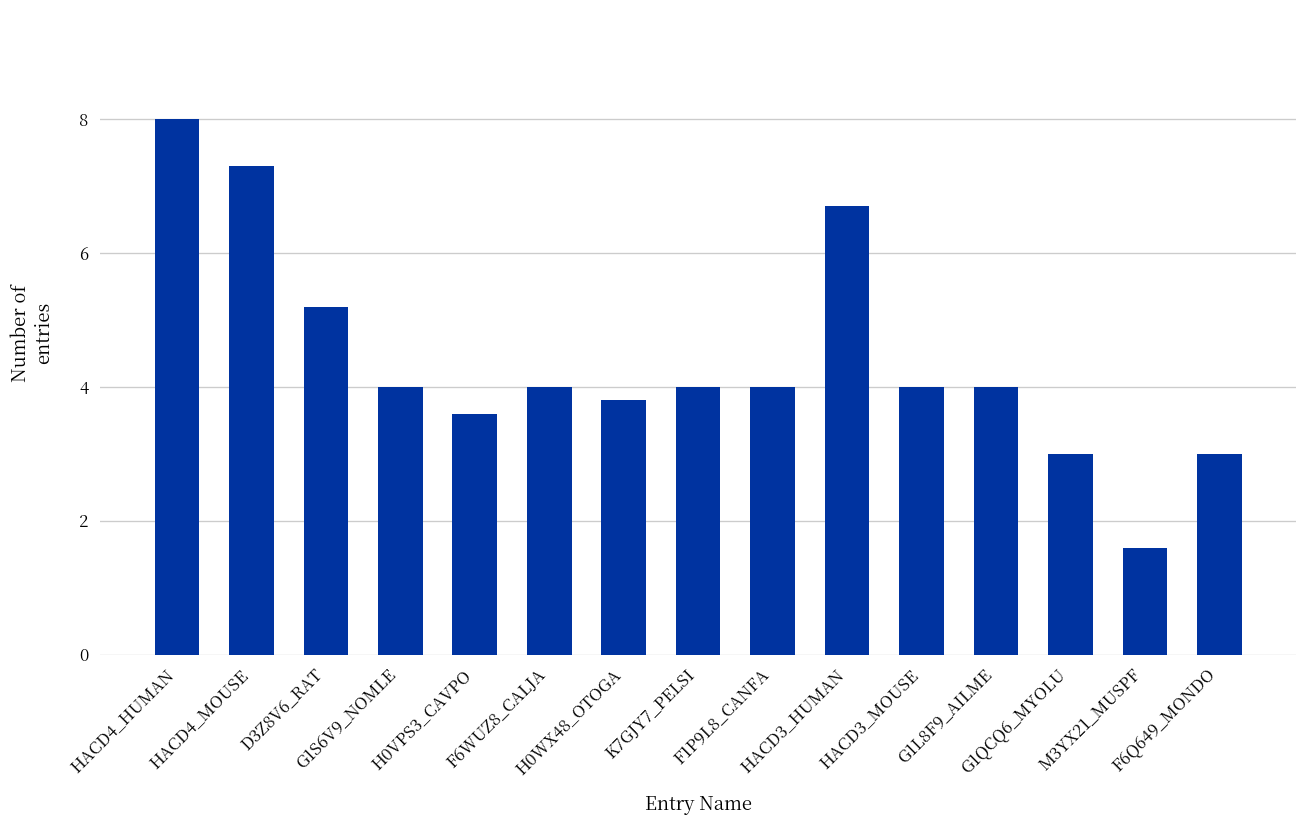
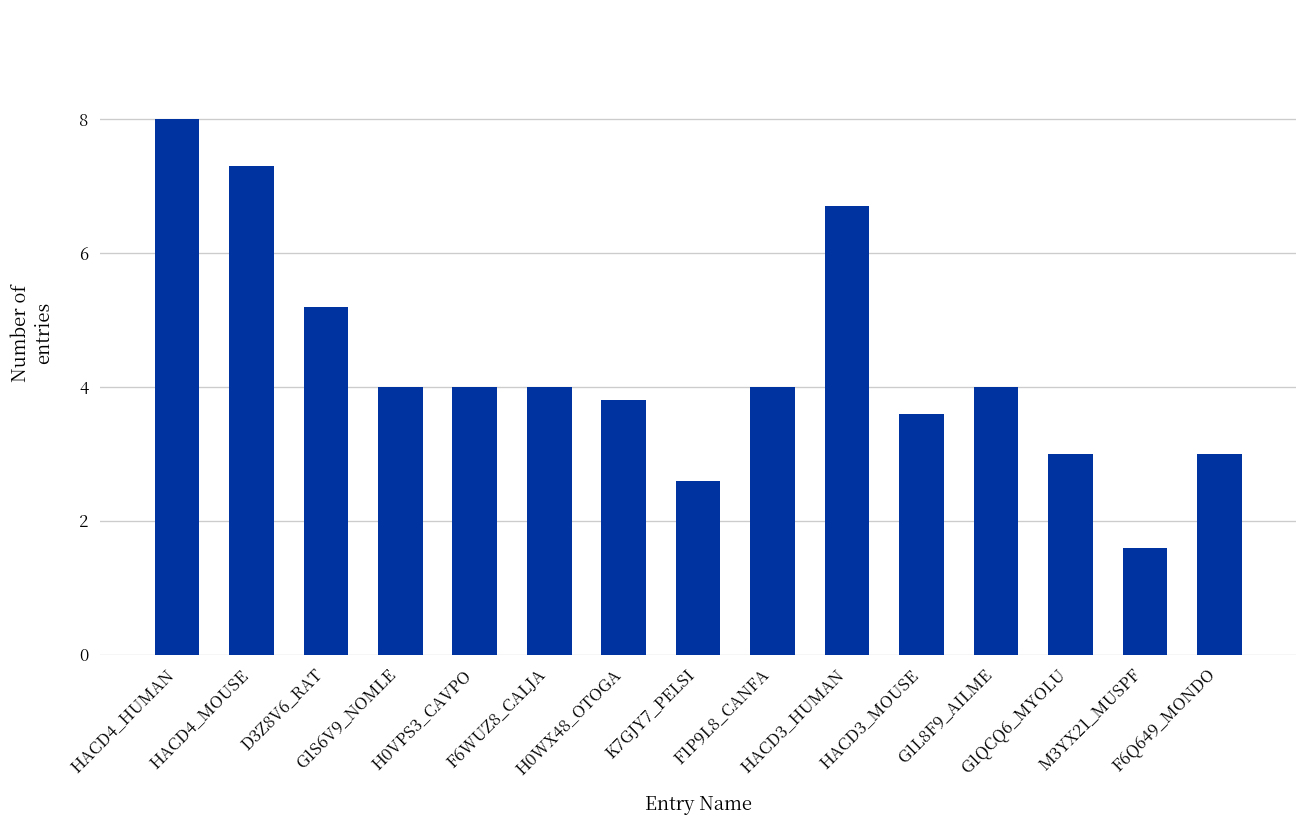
H0VPS3_CAVPO: 3.6 -> 4.0
K7GJY7_PELSI: 4.0 -> 2.6
HACD3_MOUSE: 4.0 -> 3.6
